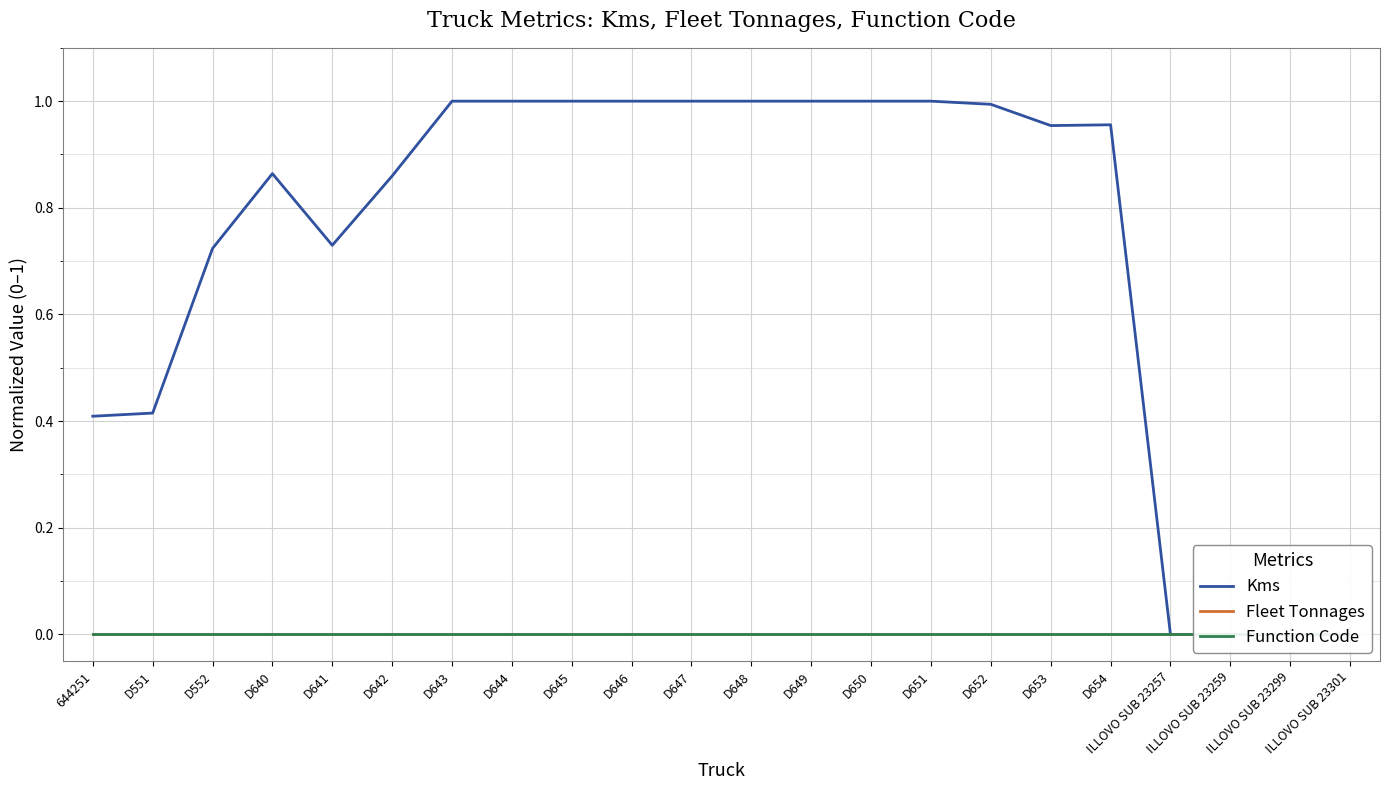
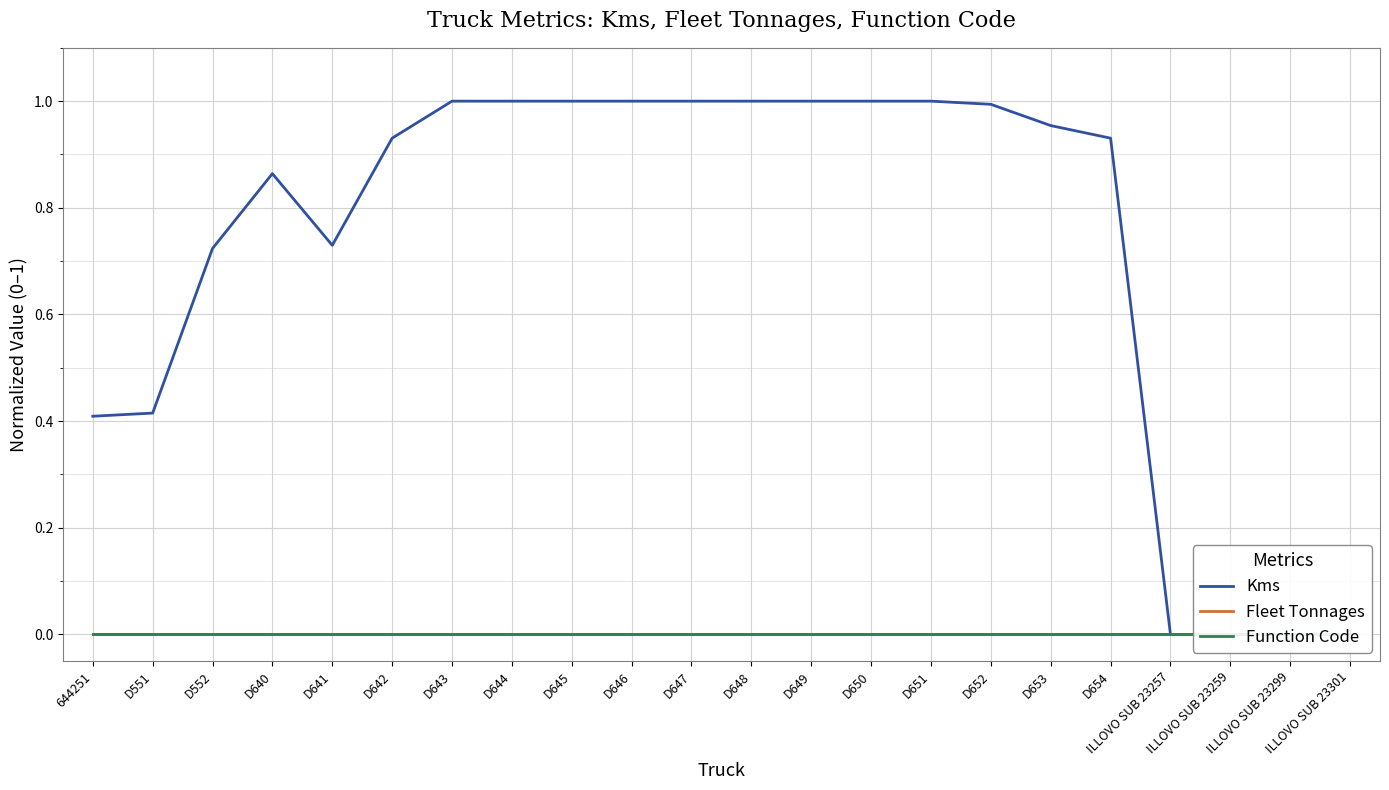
Kms, D642: 0.86 -> 0.93
Kms, D654: 0.96 -> 0.93
